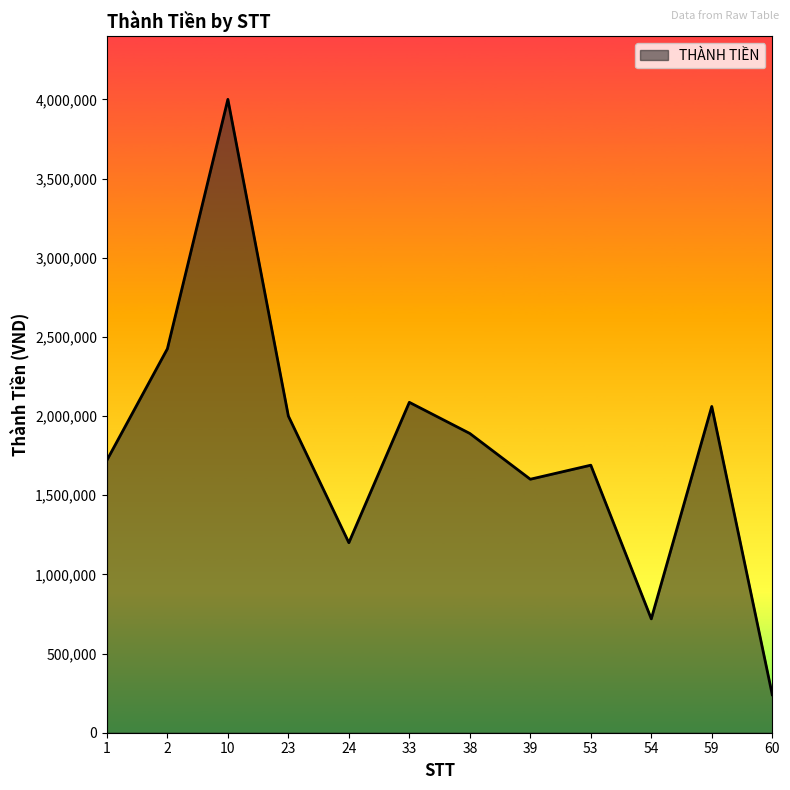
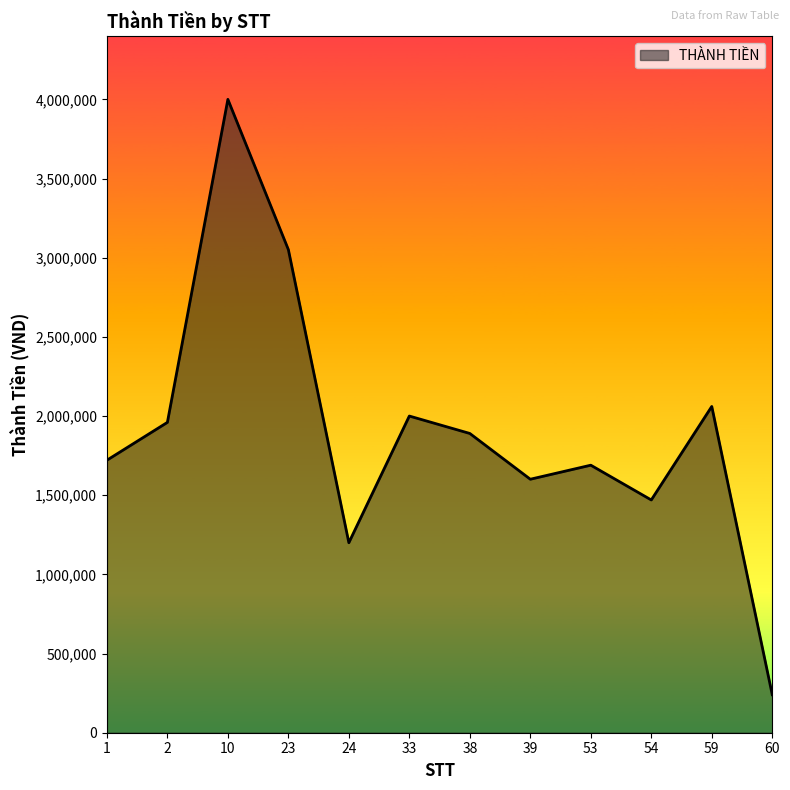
2: 2,430,000 -> 1,960,000
23: 2,000,000 -> 3,050,000
33: 2,090,000 -> 2,000,000
54: 720,000 -> 1,470,000
